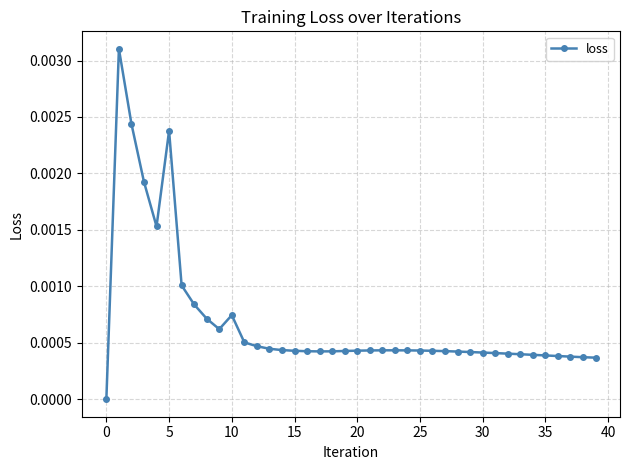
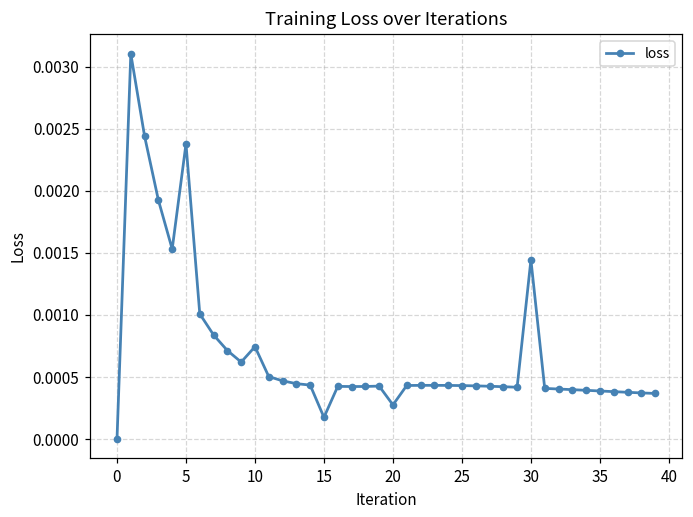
15: 0.00043 -> 0.00018
20: 0.00043 -> 0.00028
30: 0.00041 -> 0.00144
